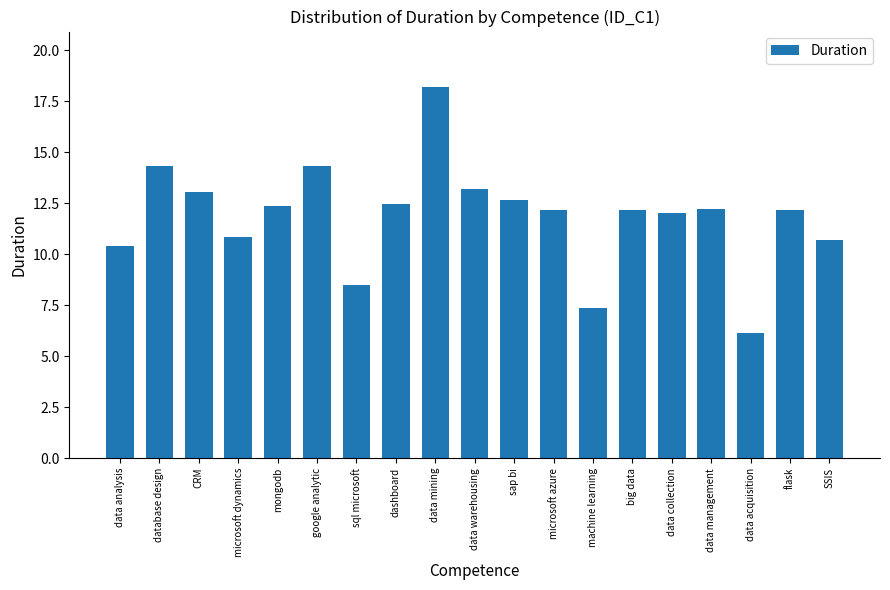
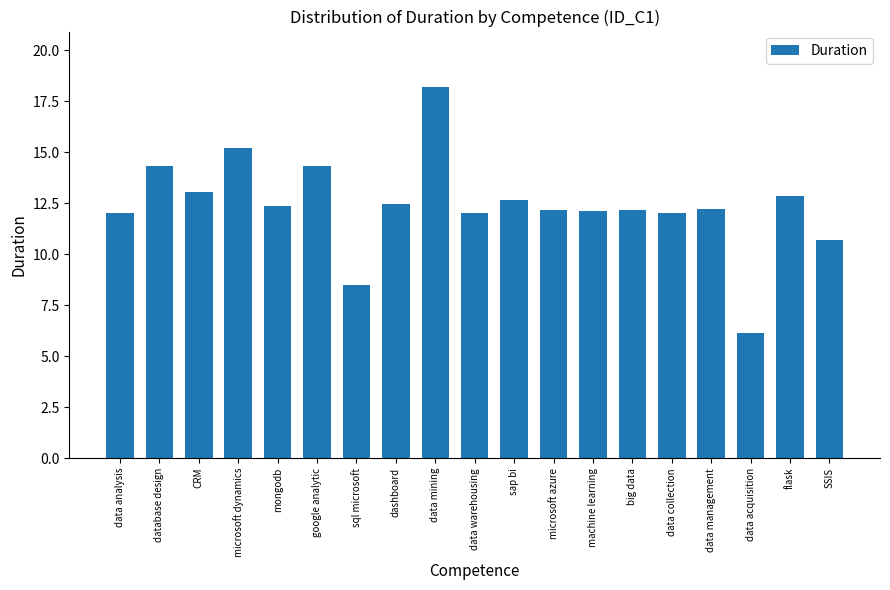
data analysis: 10.4 -> 12.0
microsoft dynamics: 10.8 -> 15.2
data warehousing: 13.2 -> 12.0
machine learning: 7.4 -> 12.1
flask: 12.1 -> 12.9
